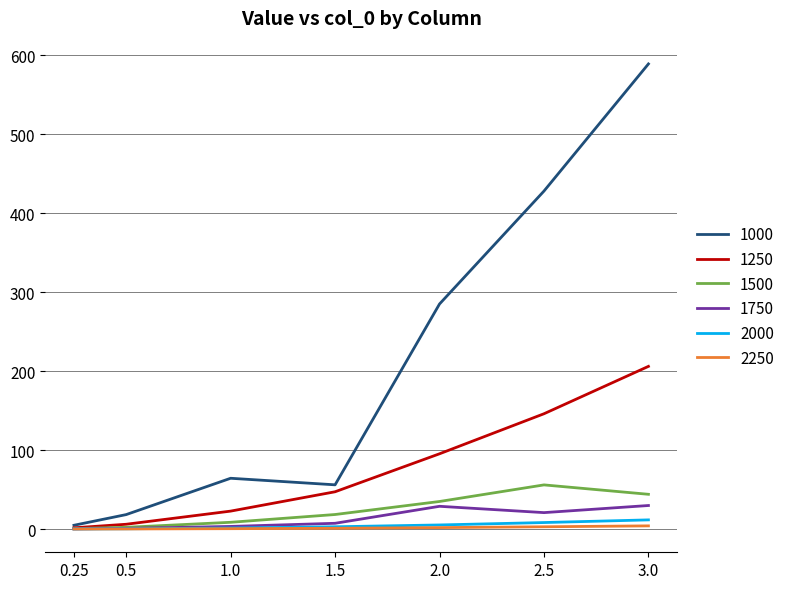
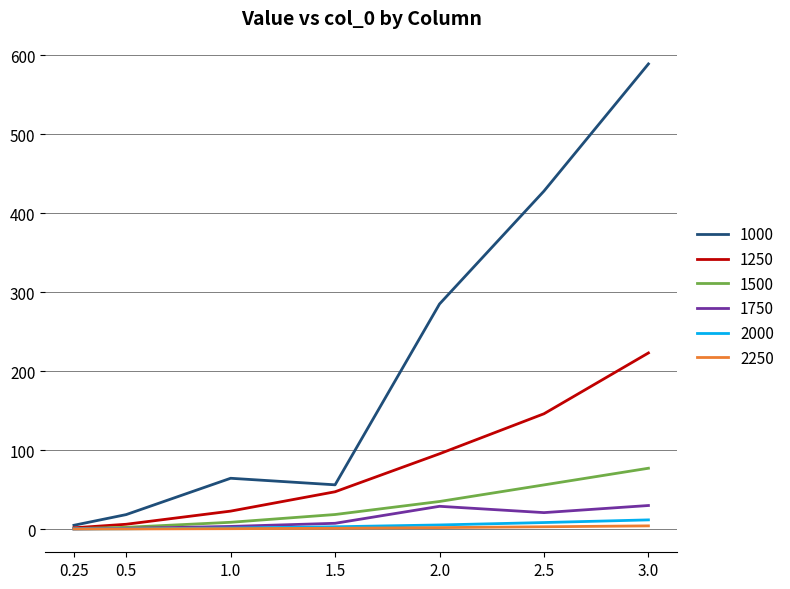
1250, 3.0: 210 -> 220
1500, 3.0: 40 -> 80
